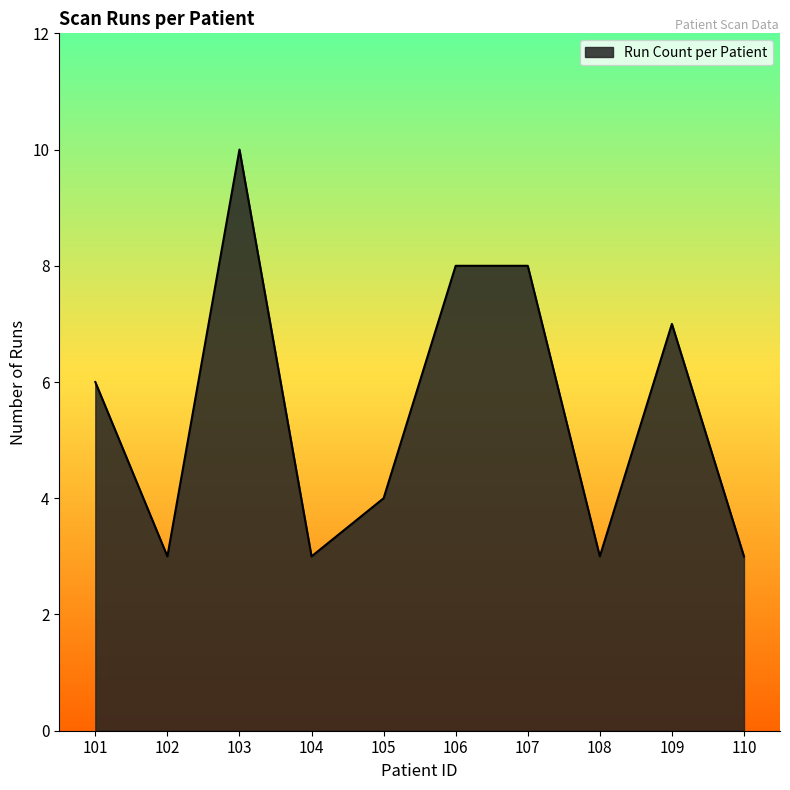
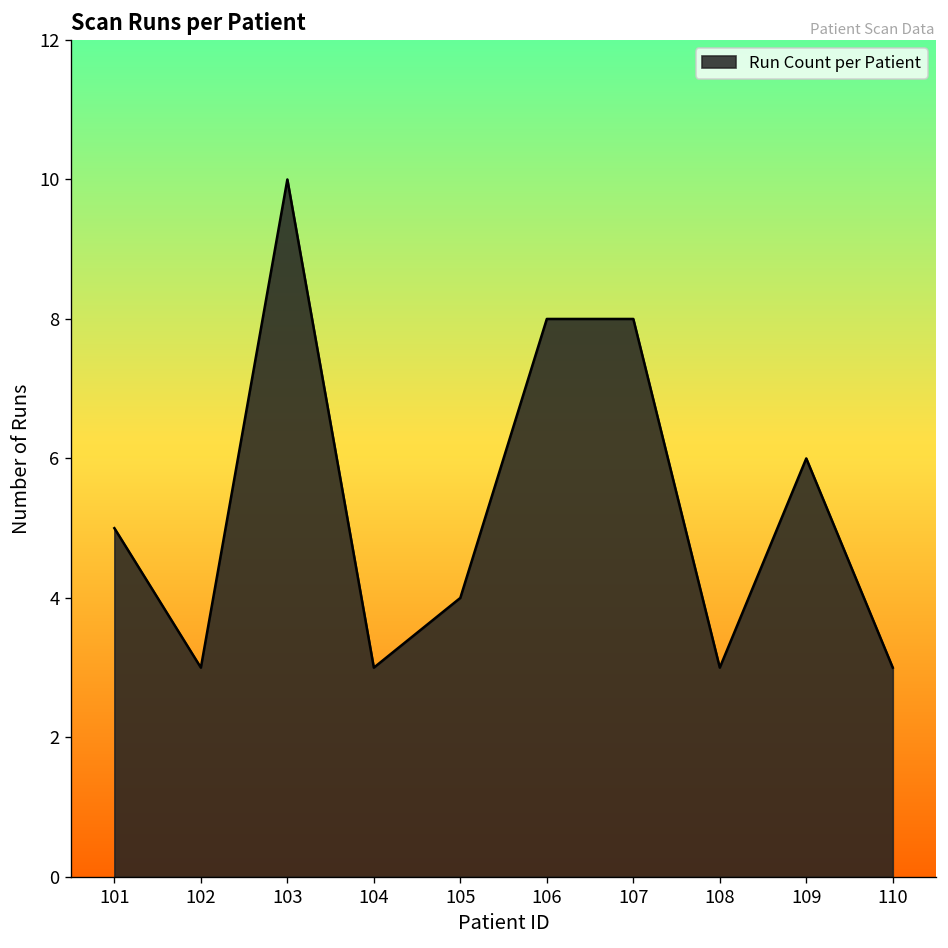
101: 6 -> 5
109: 7 -> 6
